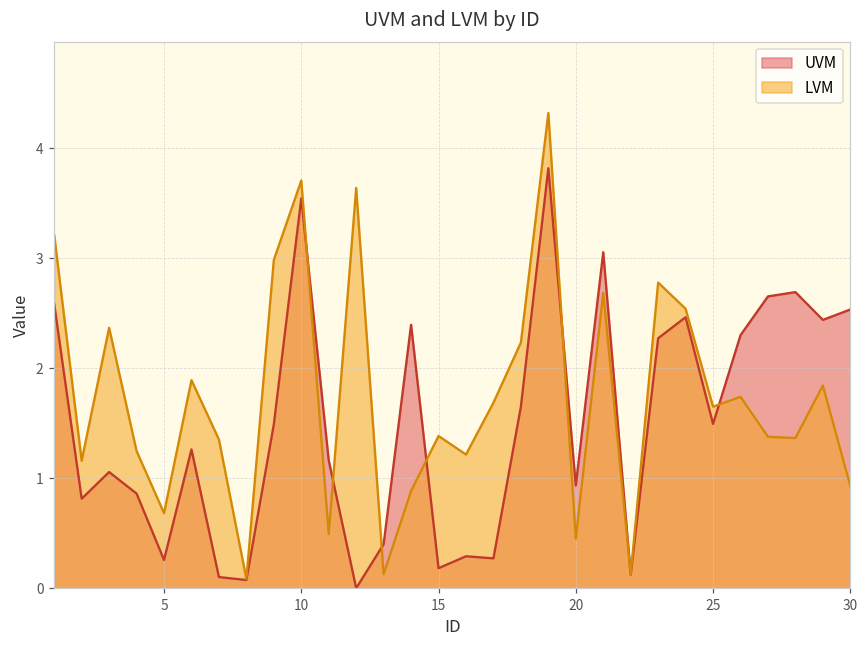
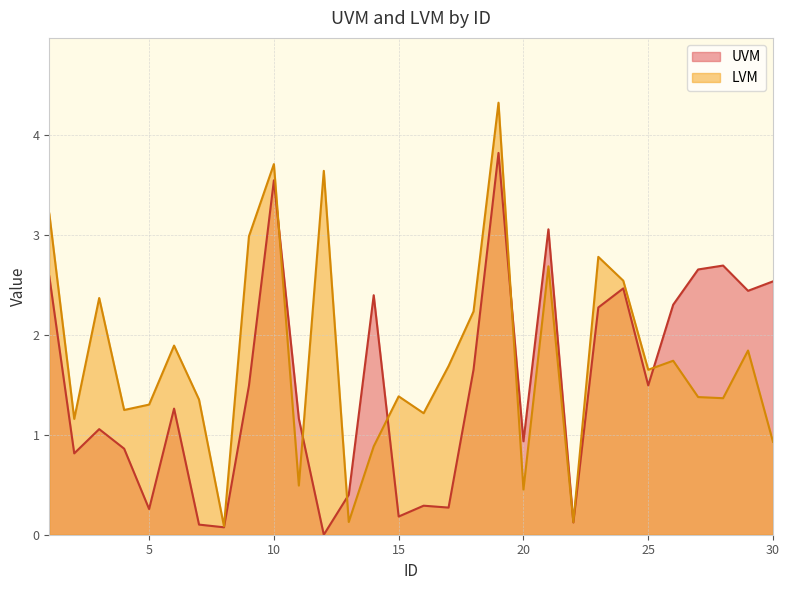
LVM, 5: 0.7 -> 1.3
